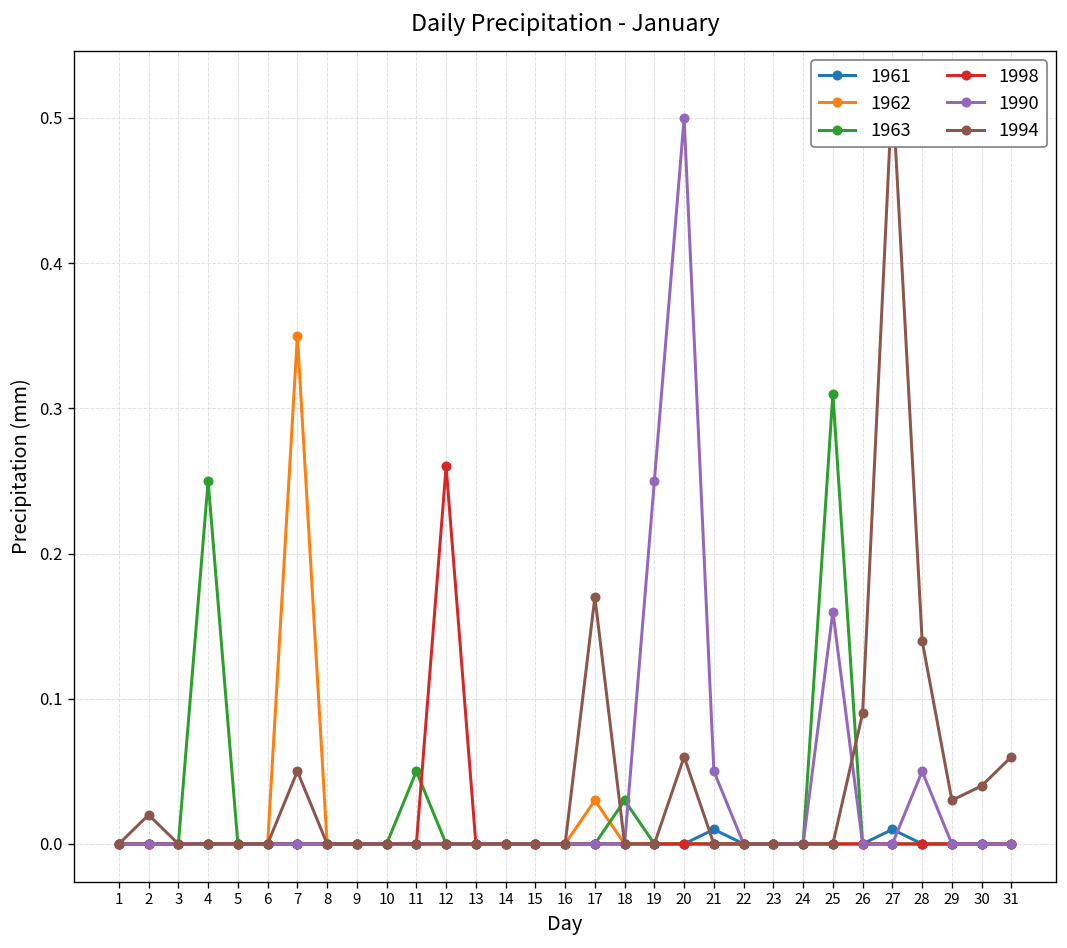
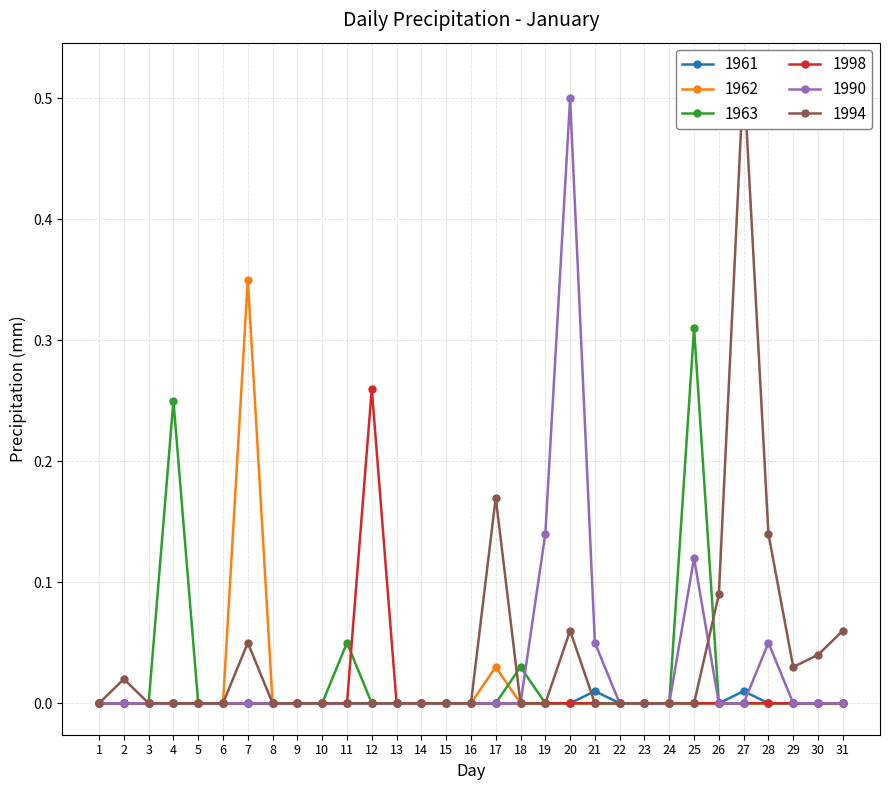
1990, 19: 0.25 -> 0.14
1990, 25: 0.16 -> 0.12
